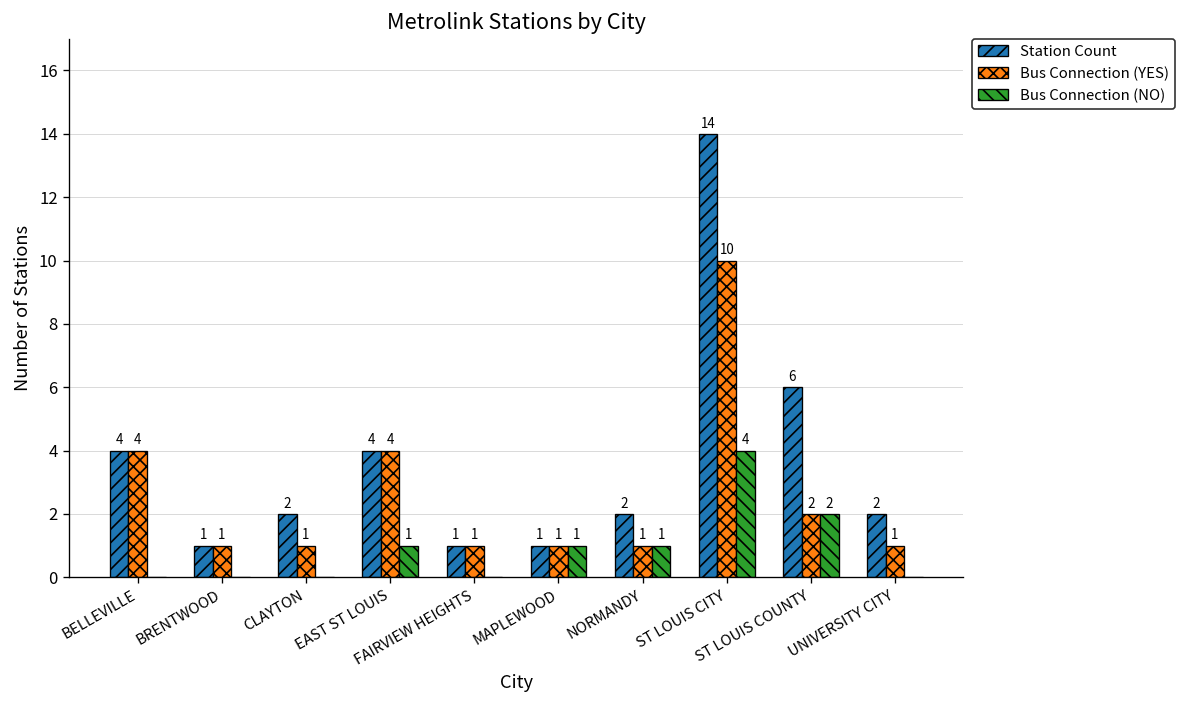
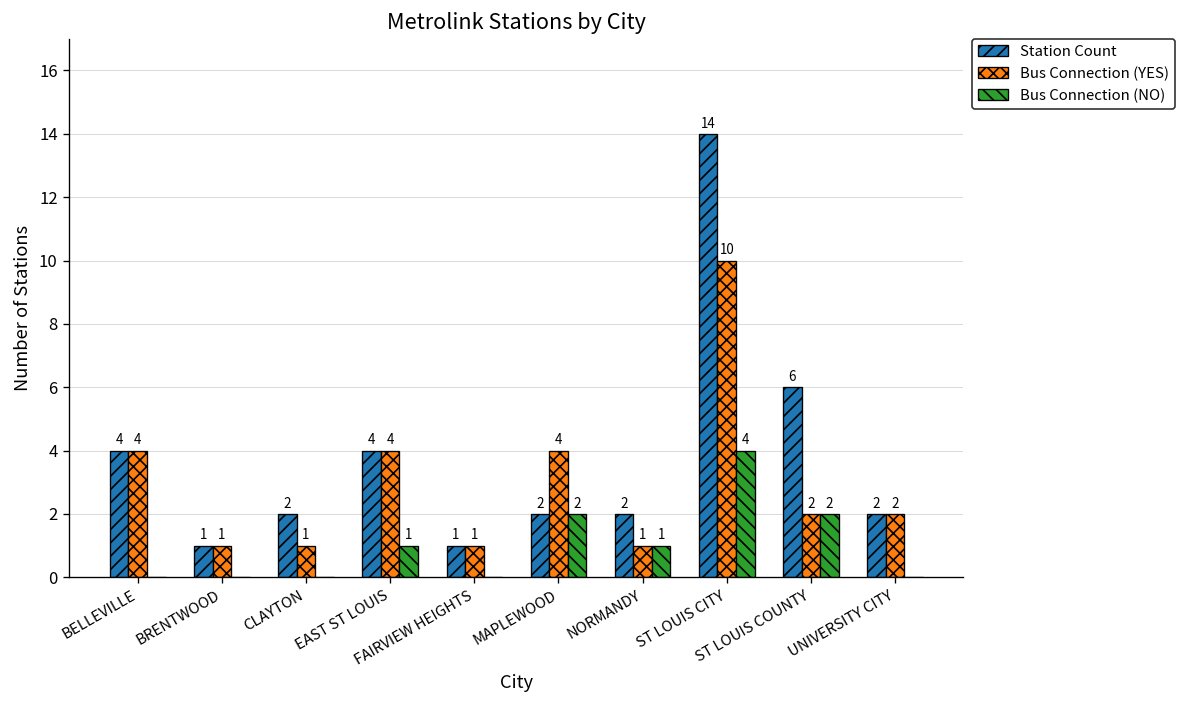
Station Count, MAPLEWOOD: 1 -> 2
Bus Connection (YES), MAPLEWOOD: 1 -> 4
Bus Connection (NO), MAPLEWOOD: 1 -> 2
Bus Connection (YES), UNIVERSITY CITY: 1 -> 2
